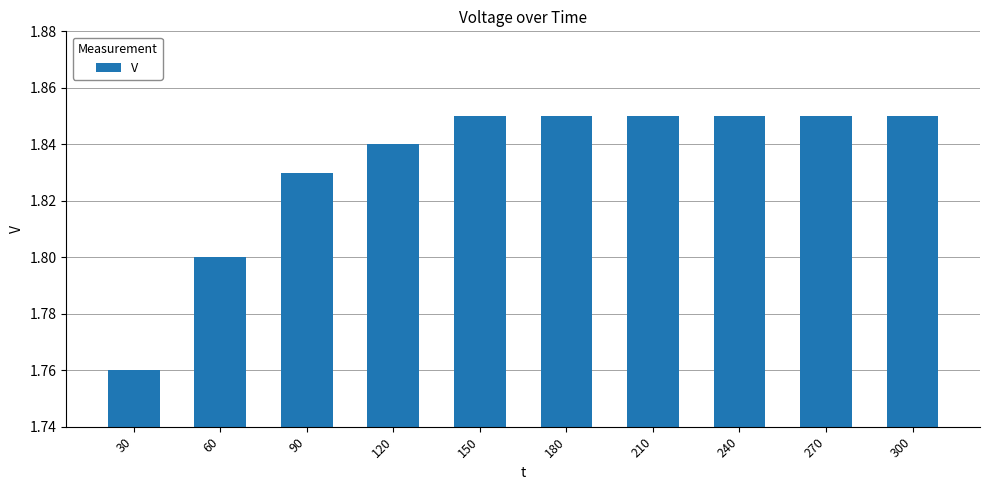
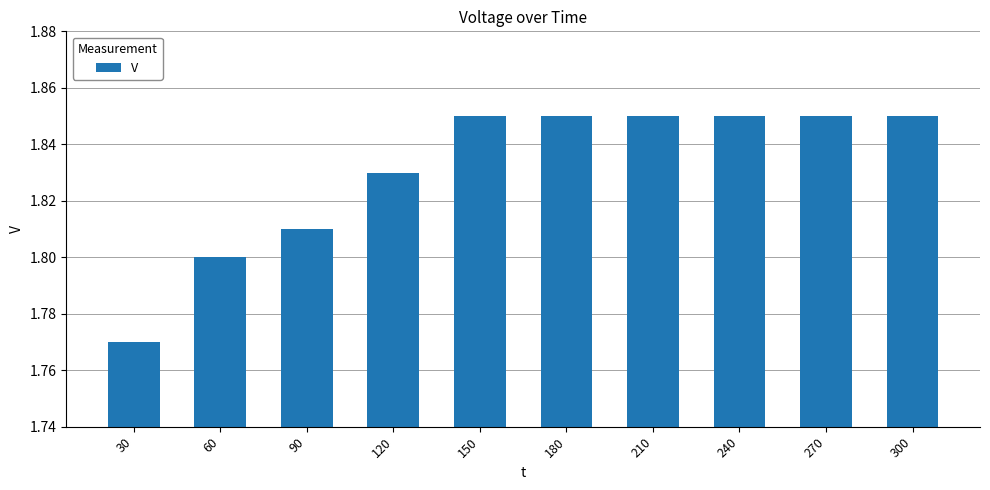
30: 1.76 -> 1.77
90: 1.83 -> 1.81
120: 1.84 -> 1.83
